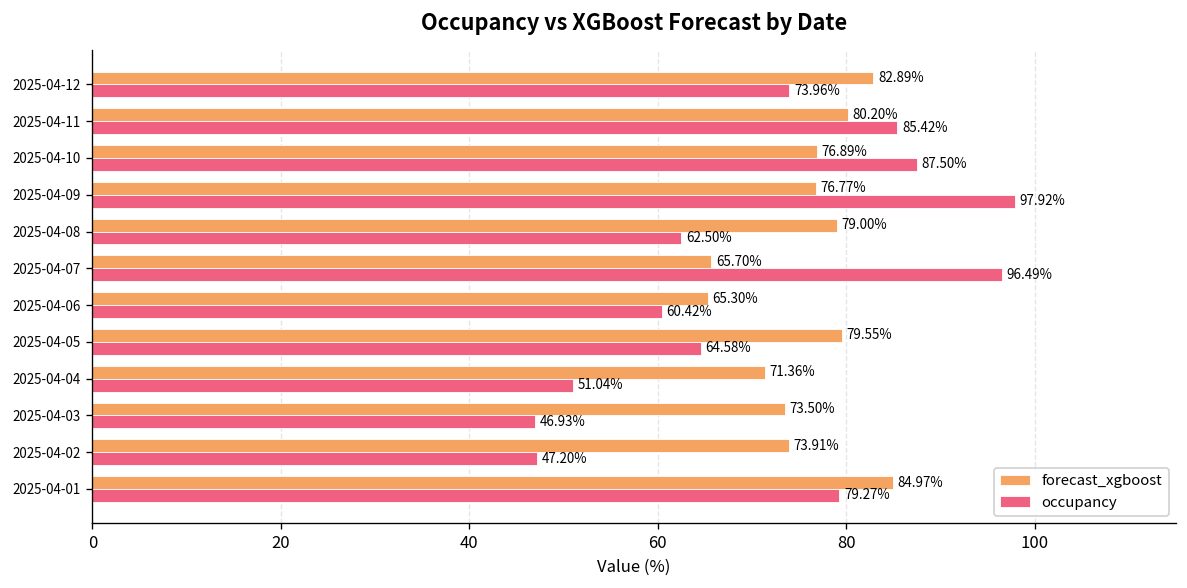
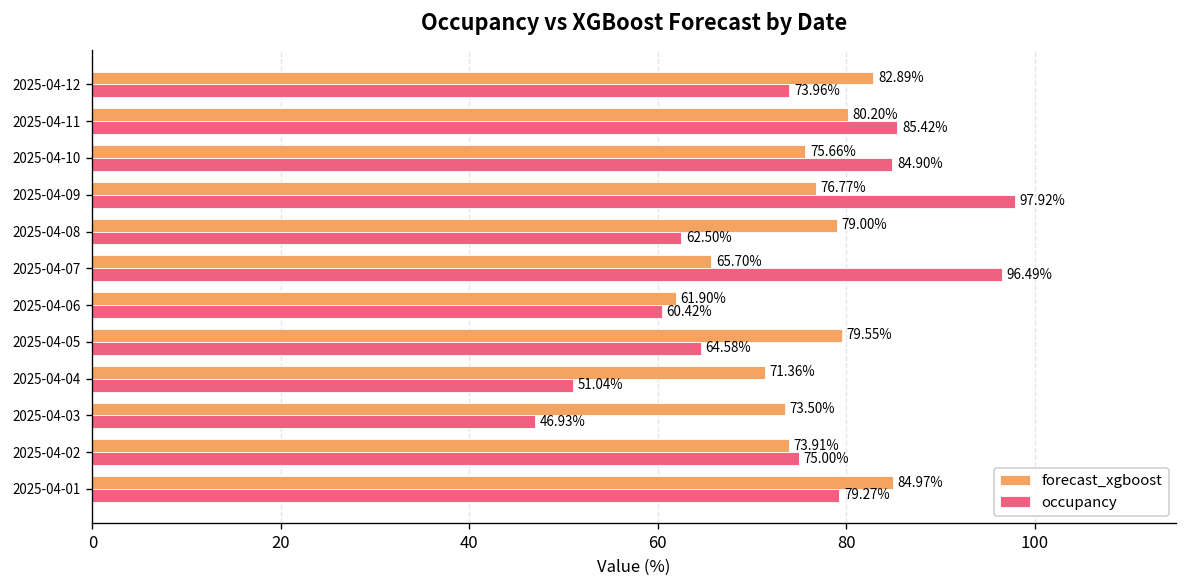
forecast_xgboost, 2025-04-10: 76.89% -> 75.66%
occupancy, 2025-04-10: 87.50% -> 84.90%
forecast_xgboost, 2025-04-06: 65.30% -> 61.90%
occupancy, 2025-04-02: 47.20% -> 75.00%
